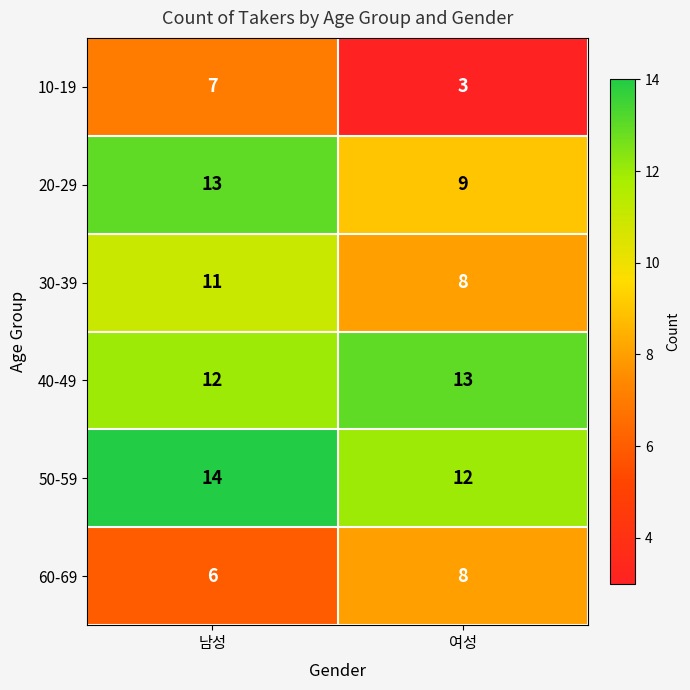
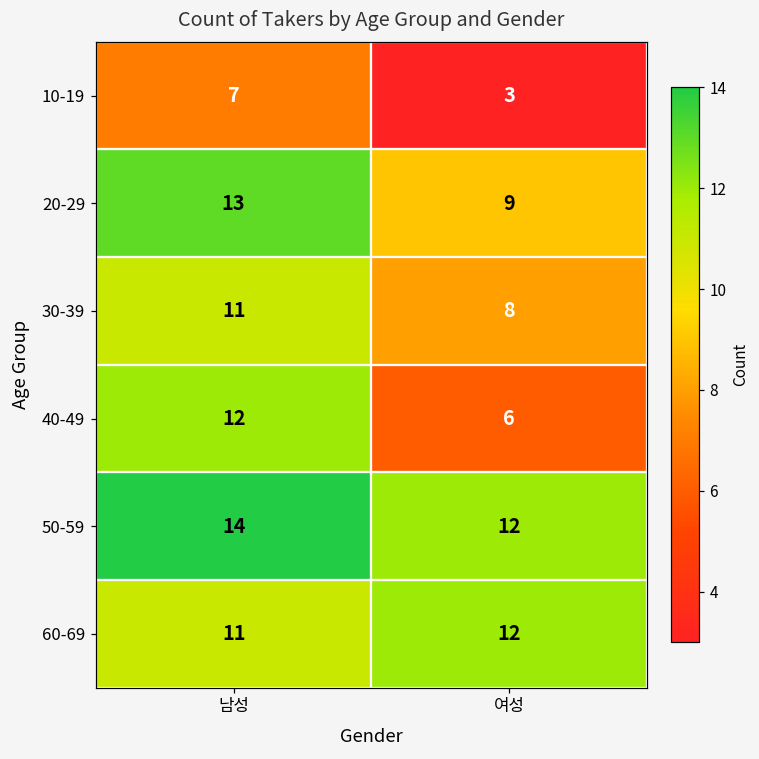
40-49, 여성: 13 -> 6
60-69, 남성: 6 -> 11
60-69, 여성: 8 -> 12
